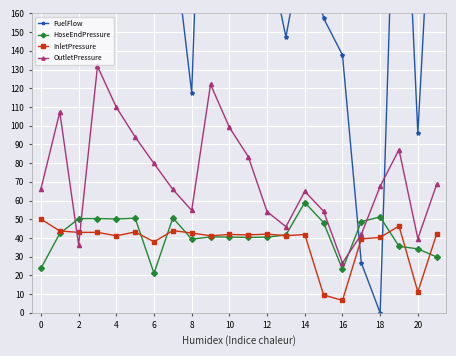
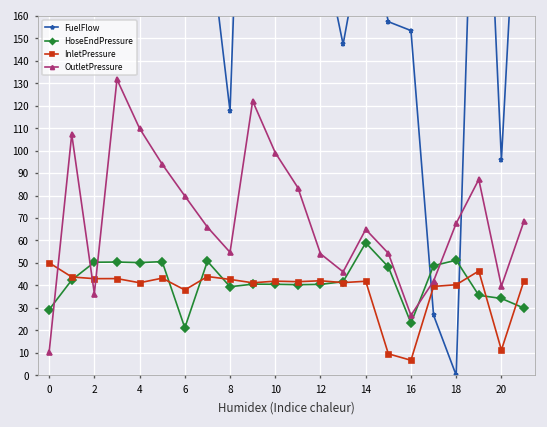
HoseEndPressure, 0: 24 -> 29
OutletPressure, 0: 66 -> 10
FuelFlow, 16: 138 -> 153
